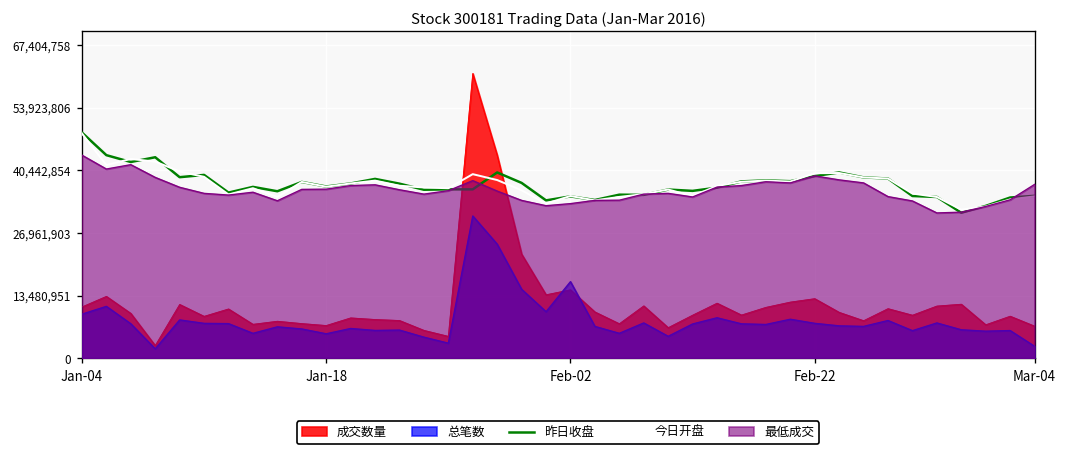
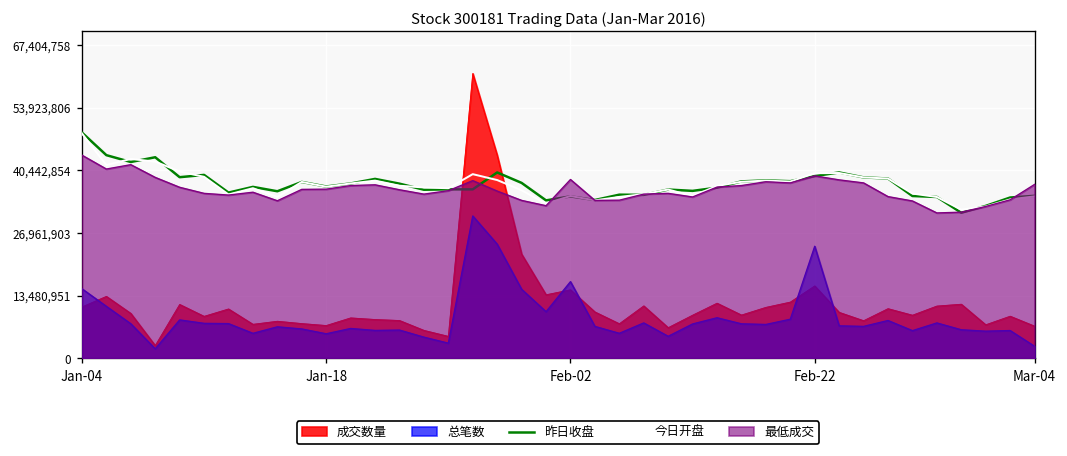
总笔数, Jan-04: 10,000,000 -> 15,000,000
最低成交, Feb-02: 33,000,000 -> 38,000,000
成交数量, Feb-22: 13,000,000 -> 16,000,000
总笔数, Feb-22: 8,000,000 -> 24,000,000
